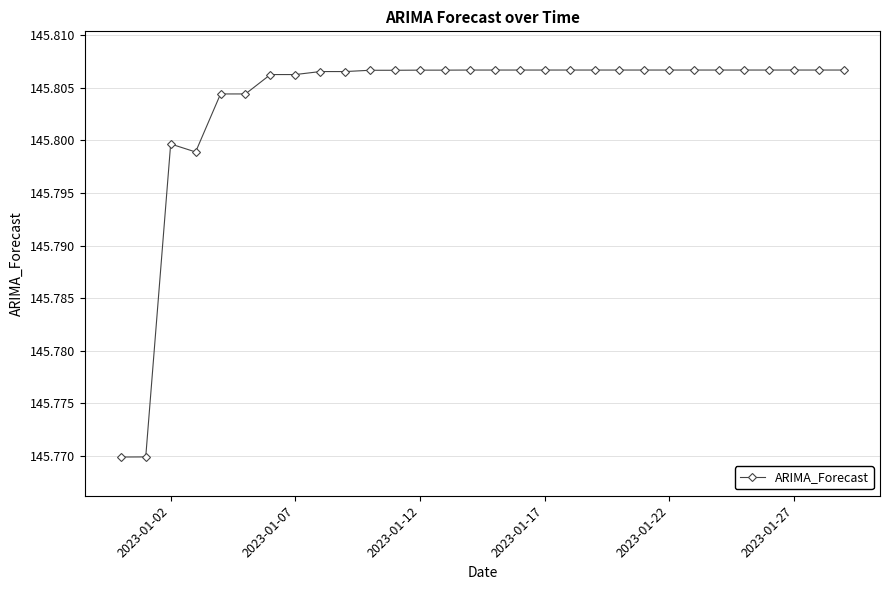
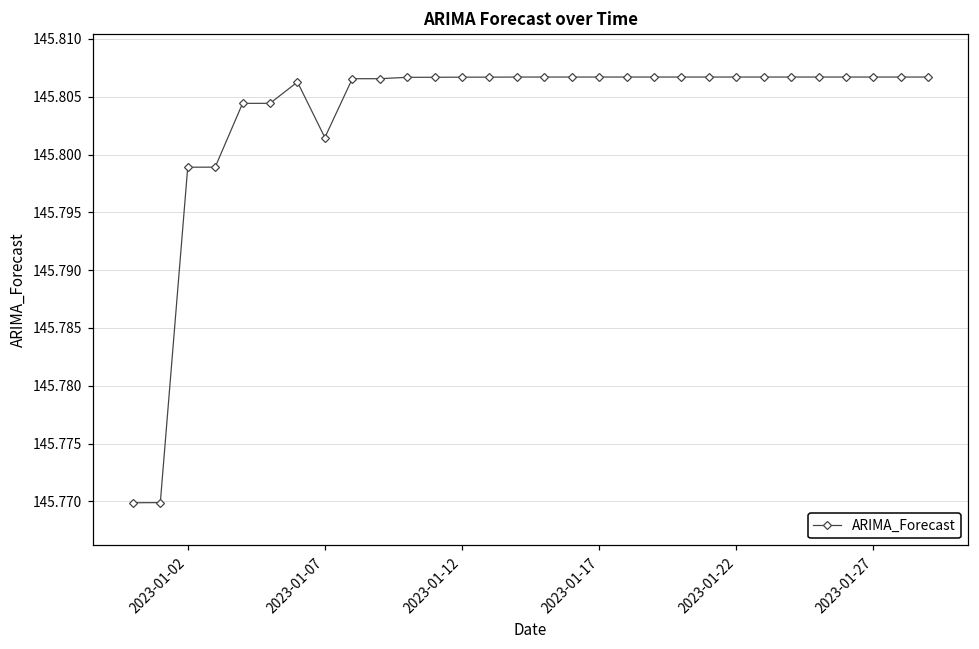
2023-01-02: 145.7997 -> 145.7989
2023-01-07: 145.8063 -> 145.8015
